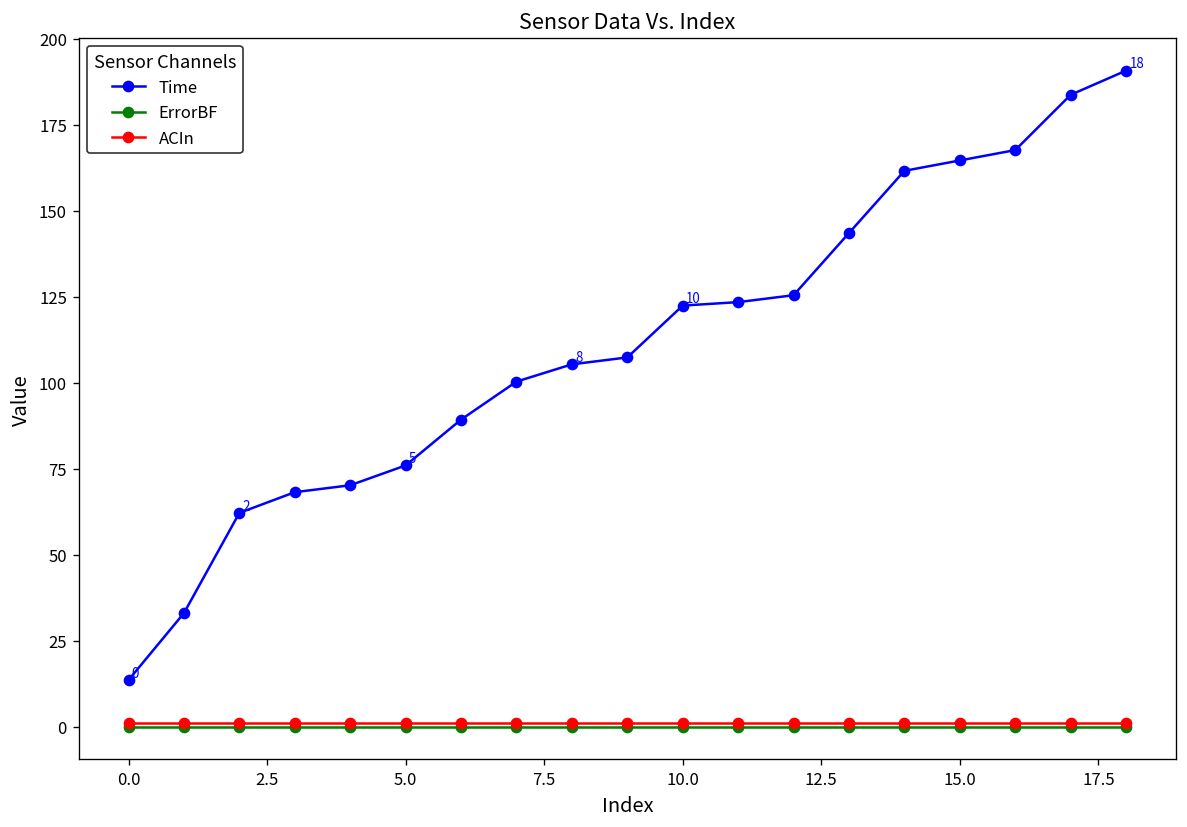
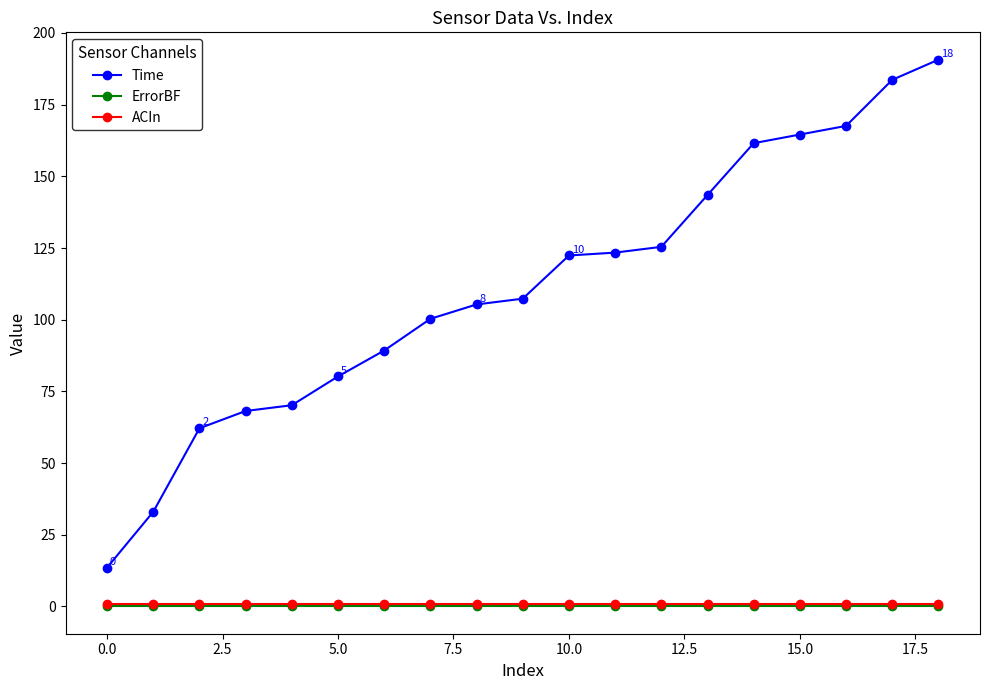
Time, 5.0: 76 -> 80
